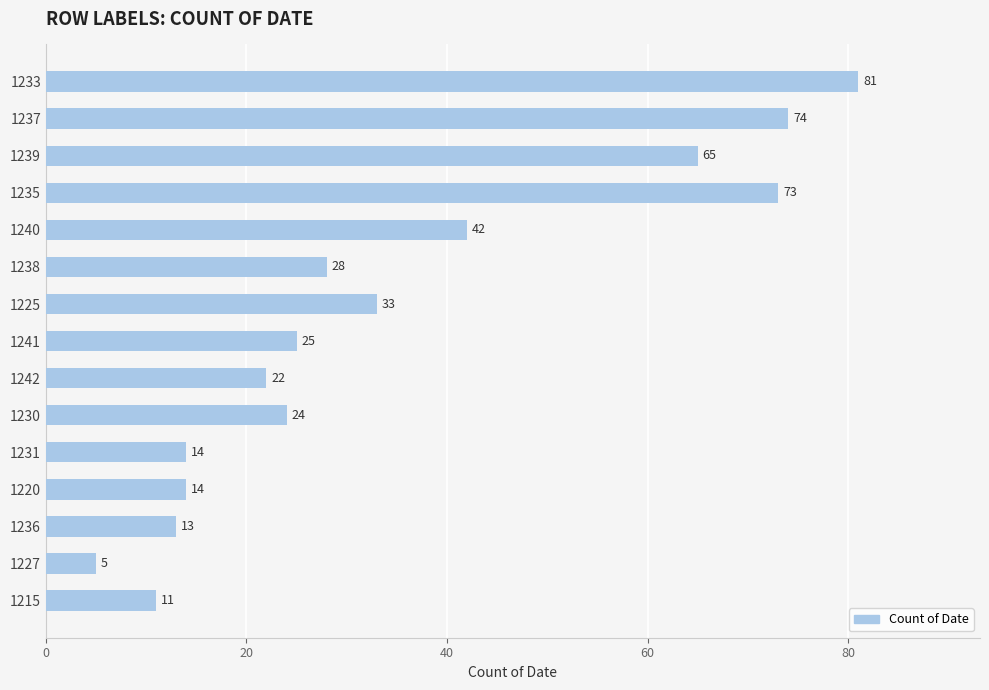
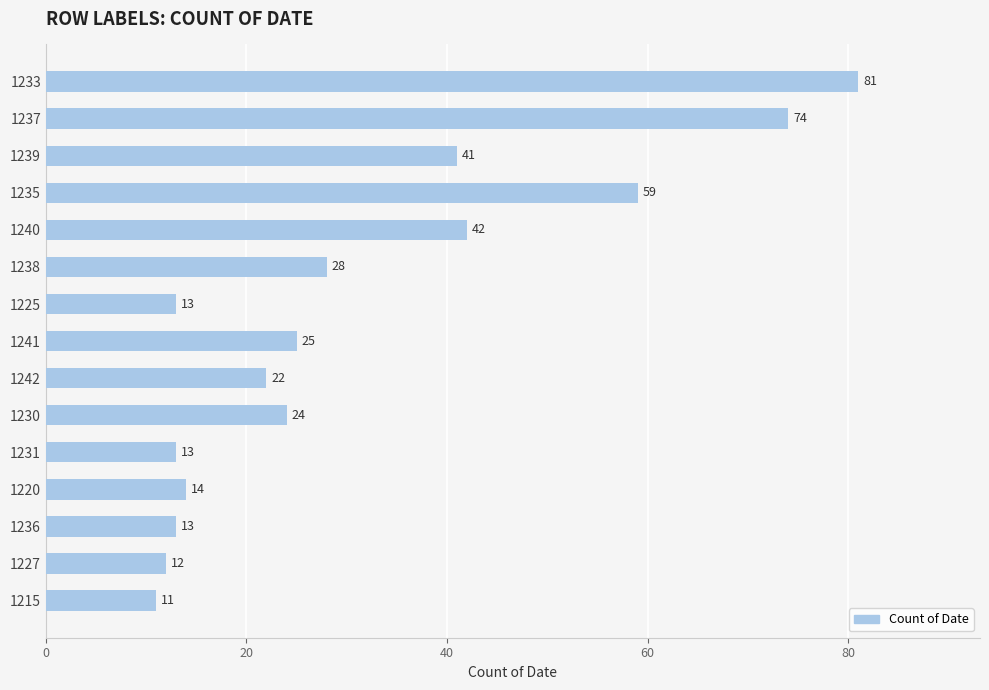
1239: 65 -> 41
1235: 73 -> 59
1225: 33 -> 13
1231: 14 -> 13
1227: 5 -> 12
